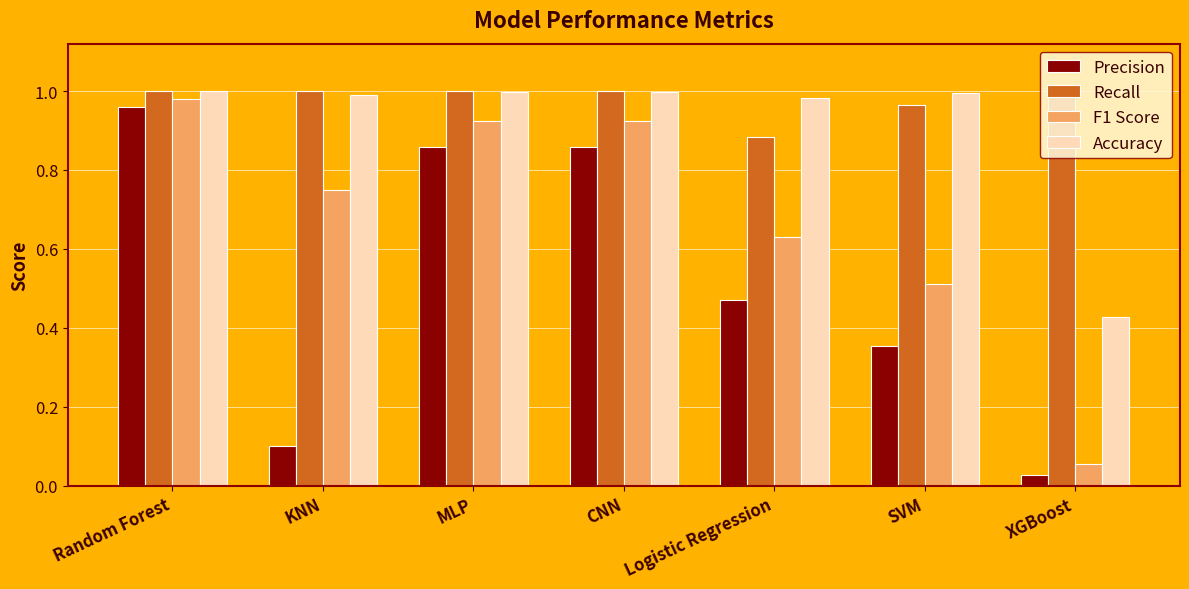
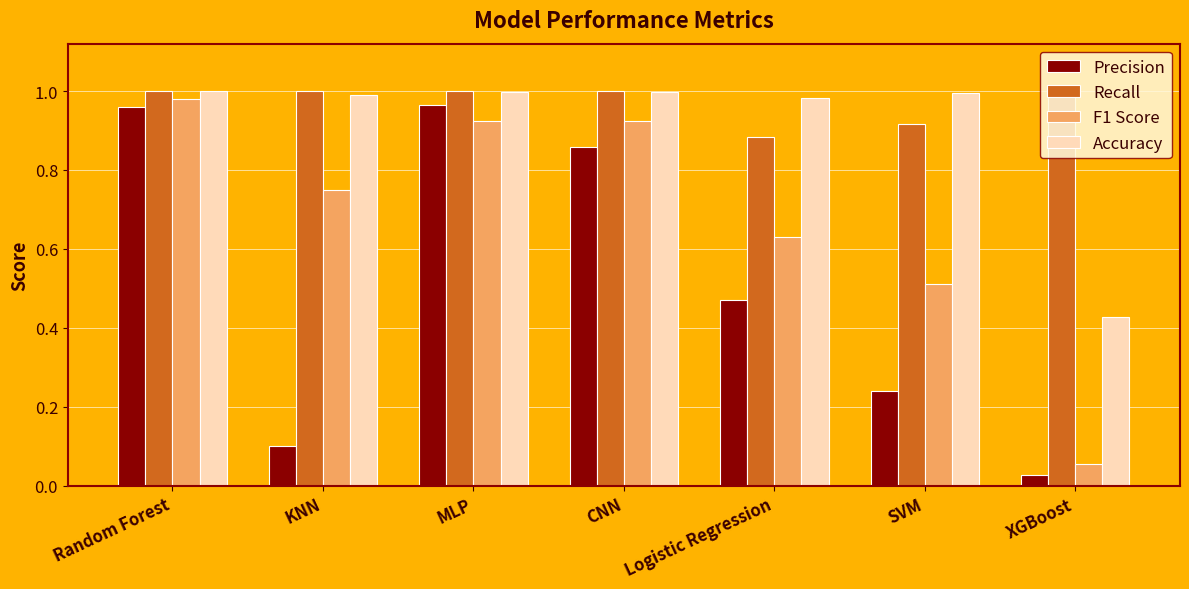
Precision, MLP: 0.86 -> 0.97
Precision, SVM: 0.35 -> 0.24
Recall, SVM: 0.96 -> 0.92
